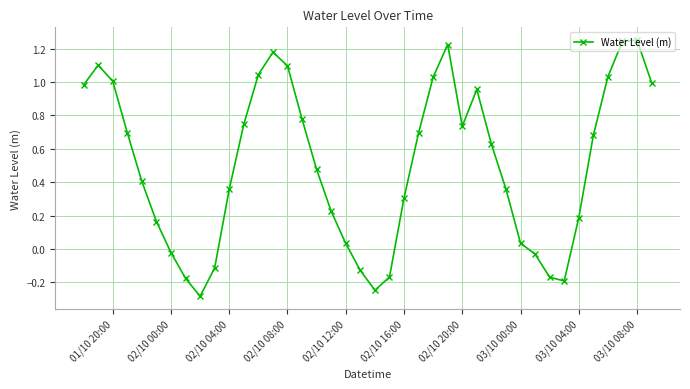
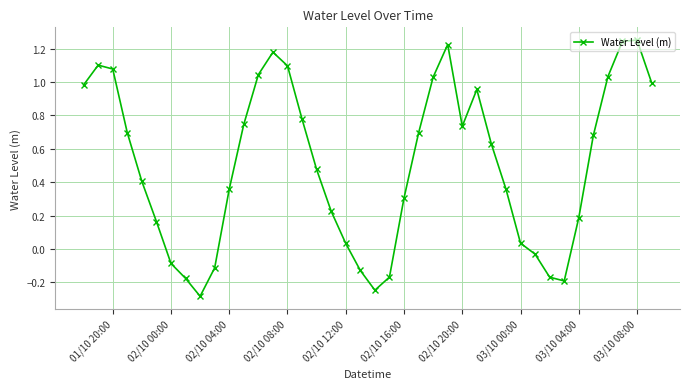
01/10 20:00: 1.00 -> 1.08
02/10 00:00: -0.02 -> -0.09
